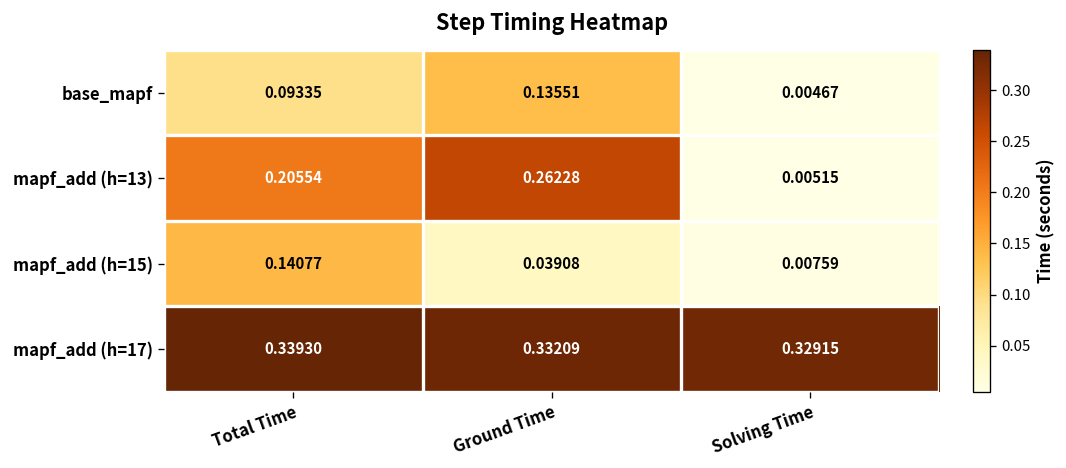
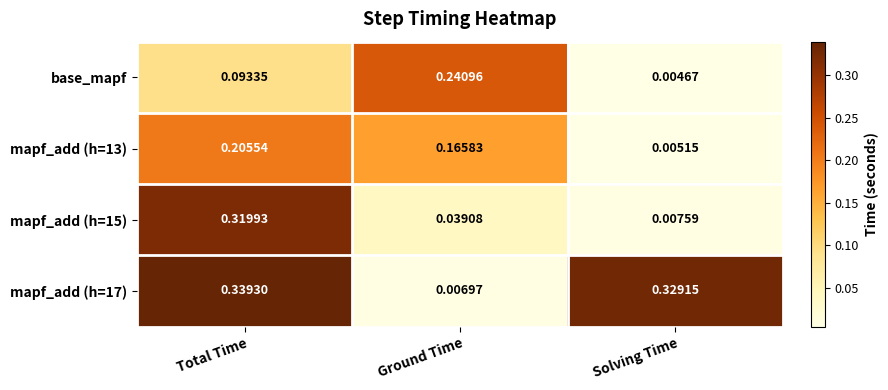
base_mapf, Ground Time: 0.13551 -> 0.24096
mapf_add (h=13), Ground Time: 0.26228 -> 0.16583
mapf_add (h=15), Total Time: 0.14077 -> 0.31993
mapf_add (h=17), Ground Time: 0.33209 -> 0.00697
